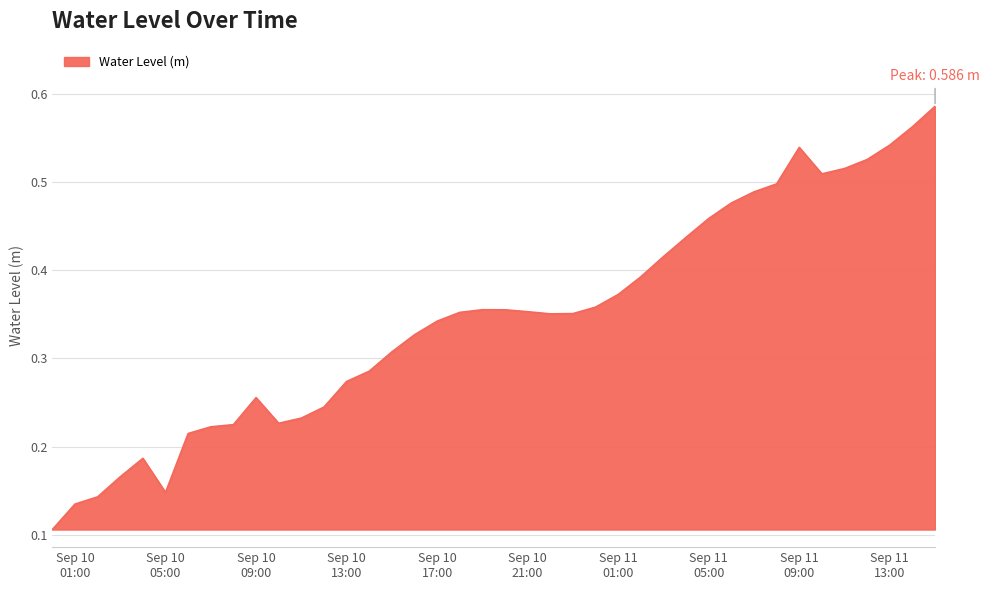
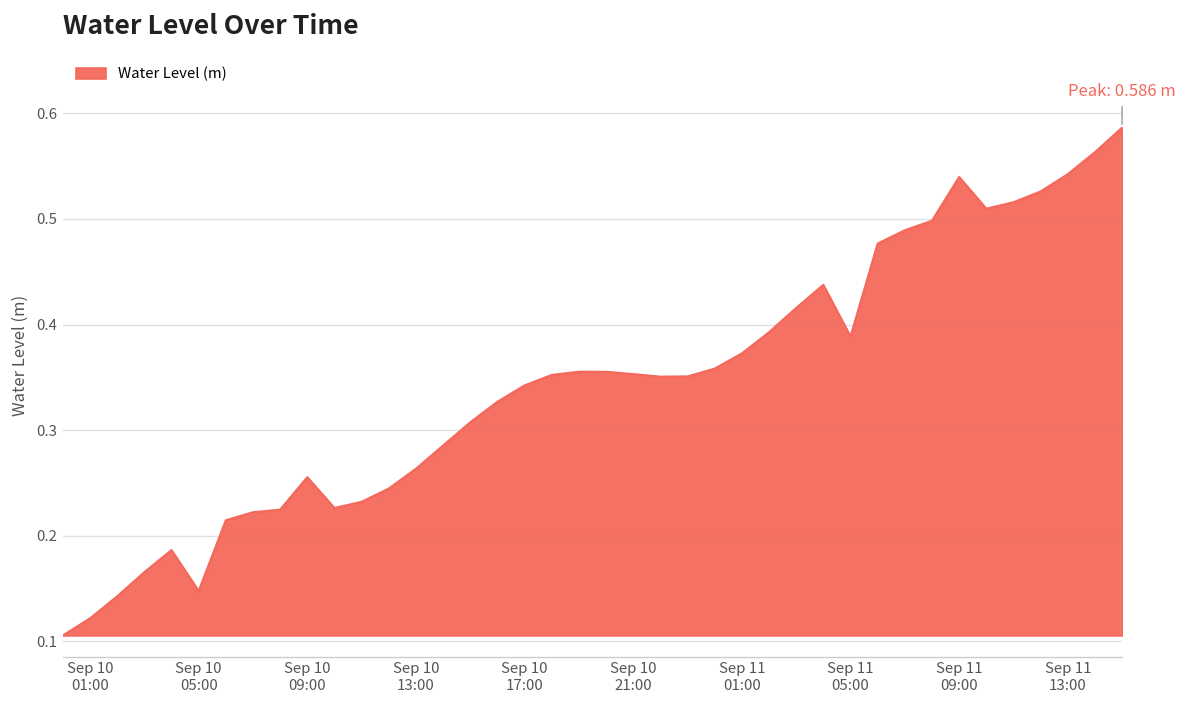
Sep 10 01:00: 0.13 -> 0.12
Sep 10 13:00: 0.27 -> 0.26
Sep 11 05:00: 0.46 -> 0.39
